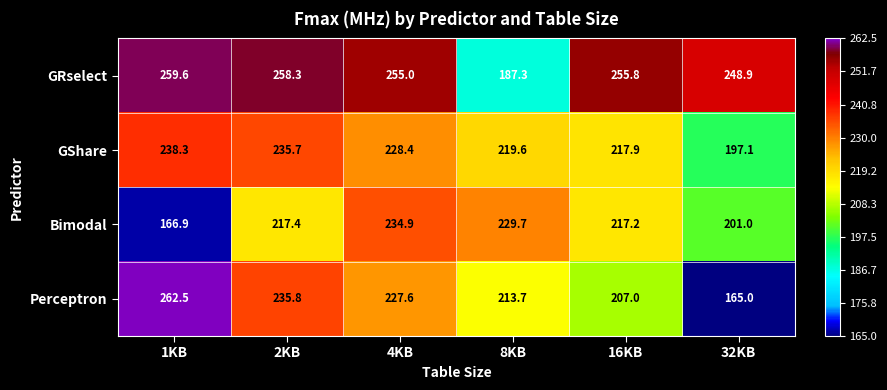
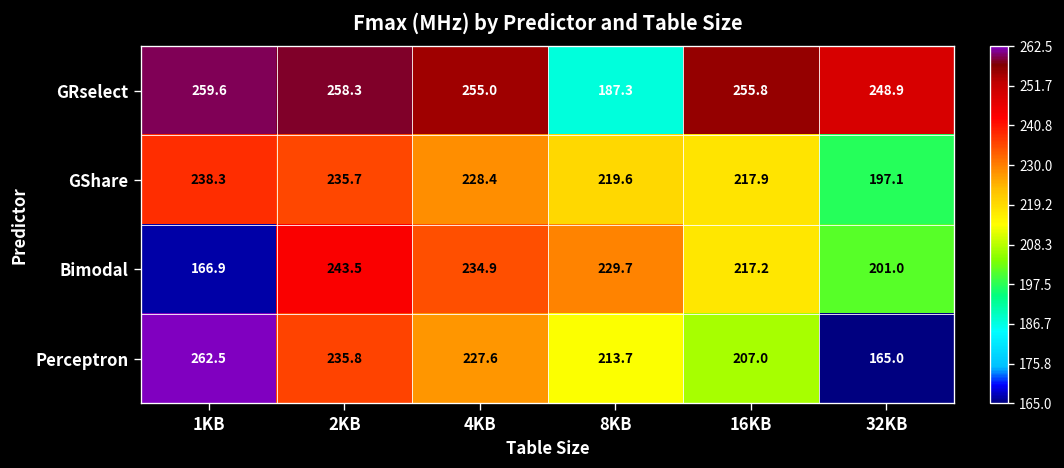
Bimodal, 2KB: 217.4 -> 243.5
